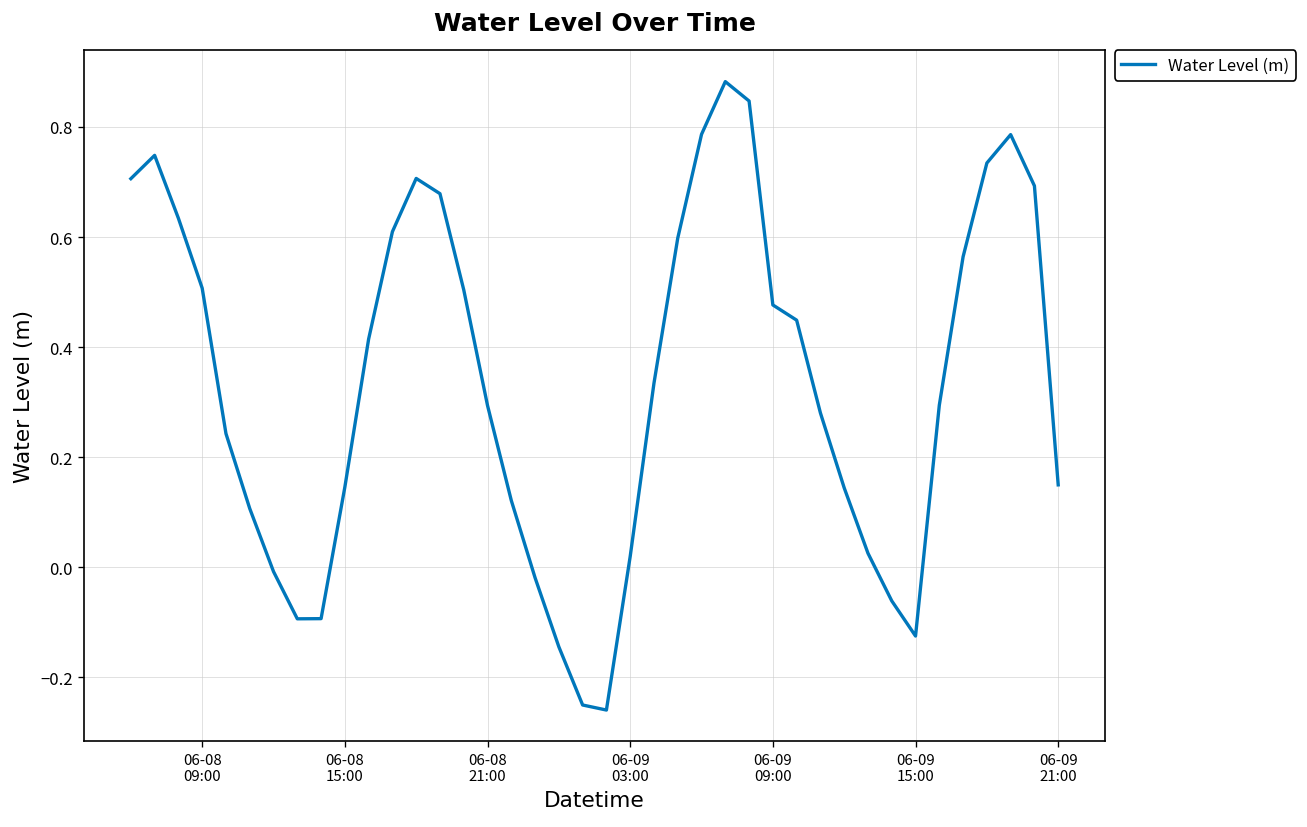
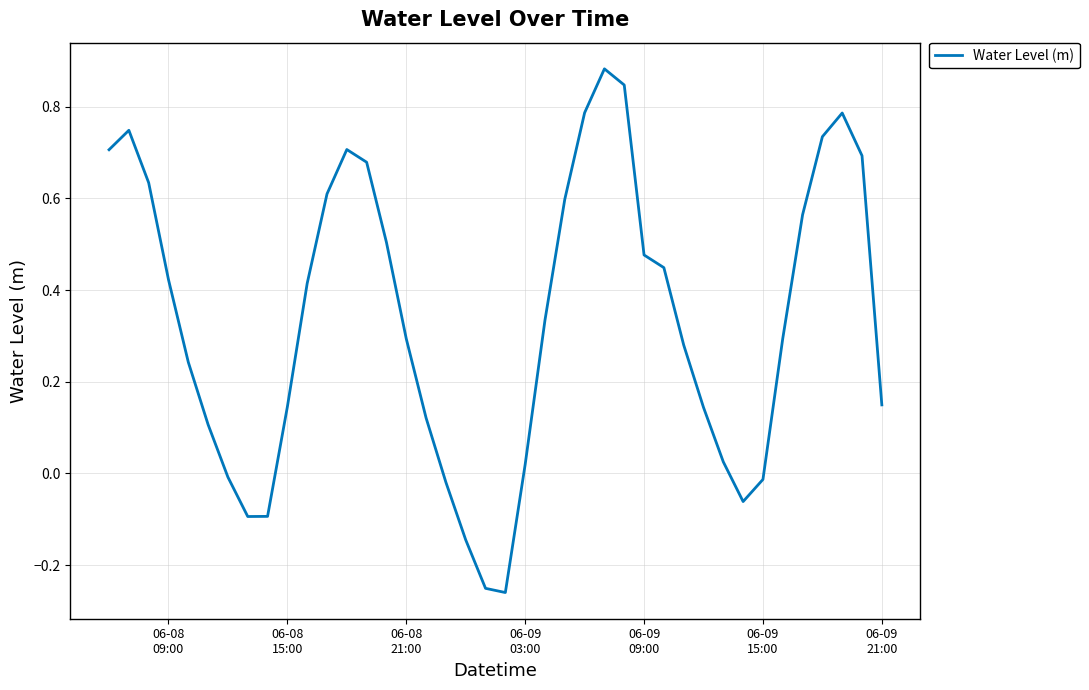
06-08 09:00: 0.51 -> 0.42
06-09 15:00: -0.13 -> -0.01
